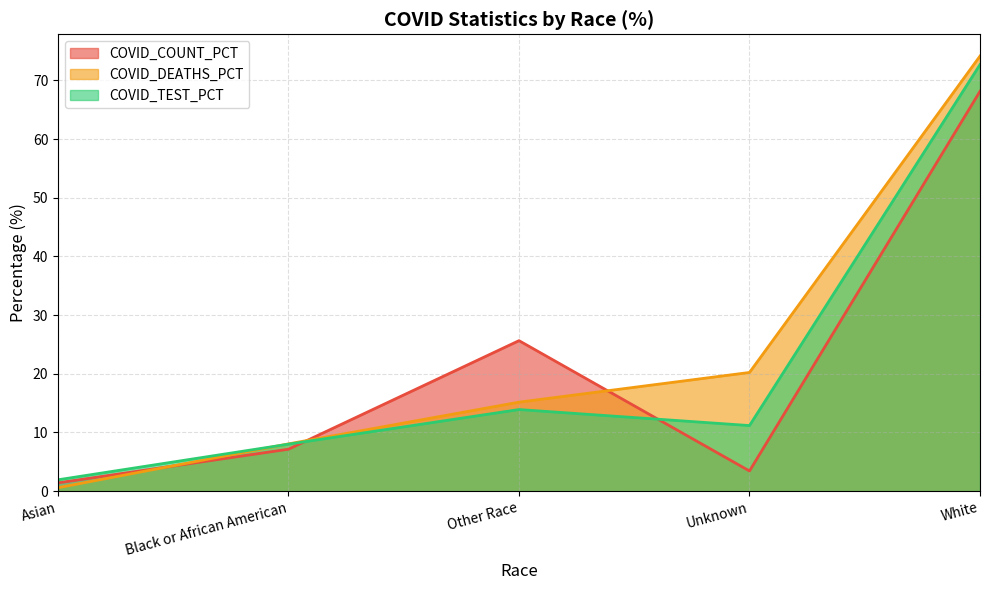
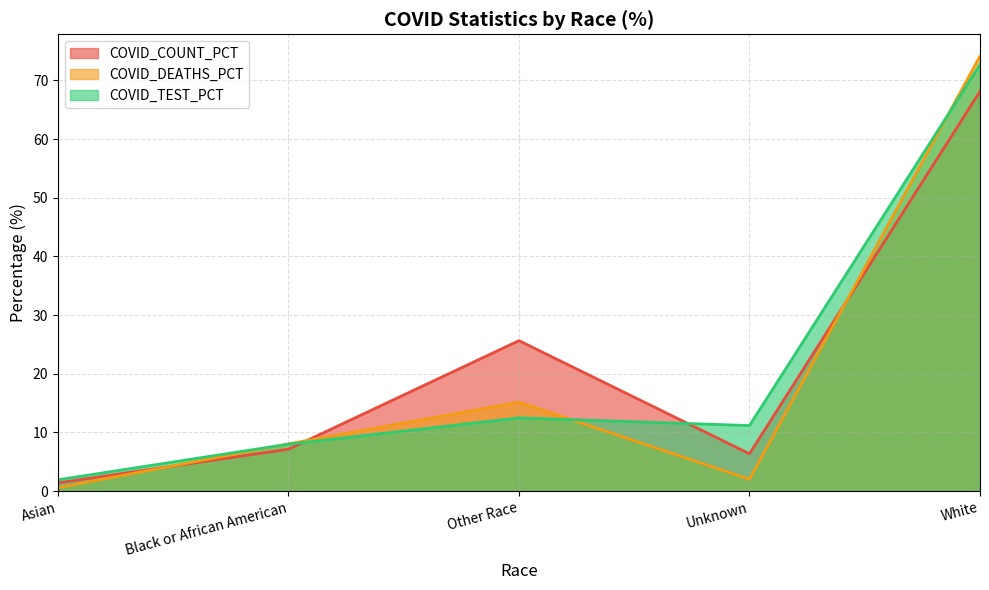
COVID_TEST_PCT, Other Race: 14 -> 12
COVID_COUNT_PCT, Unknown: 3 -> 6
COVID_DEATHS_PCT, Unknown: 20 -> 2
